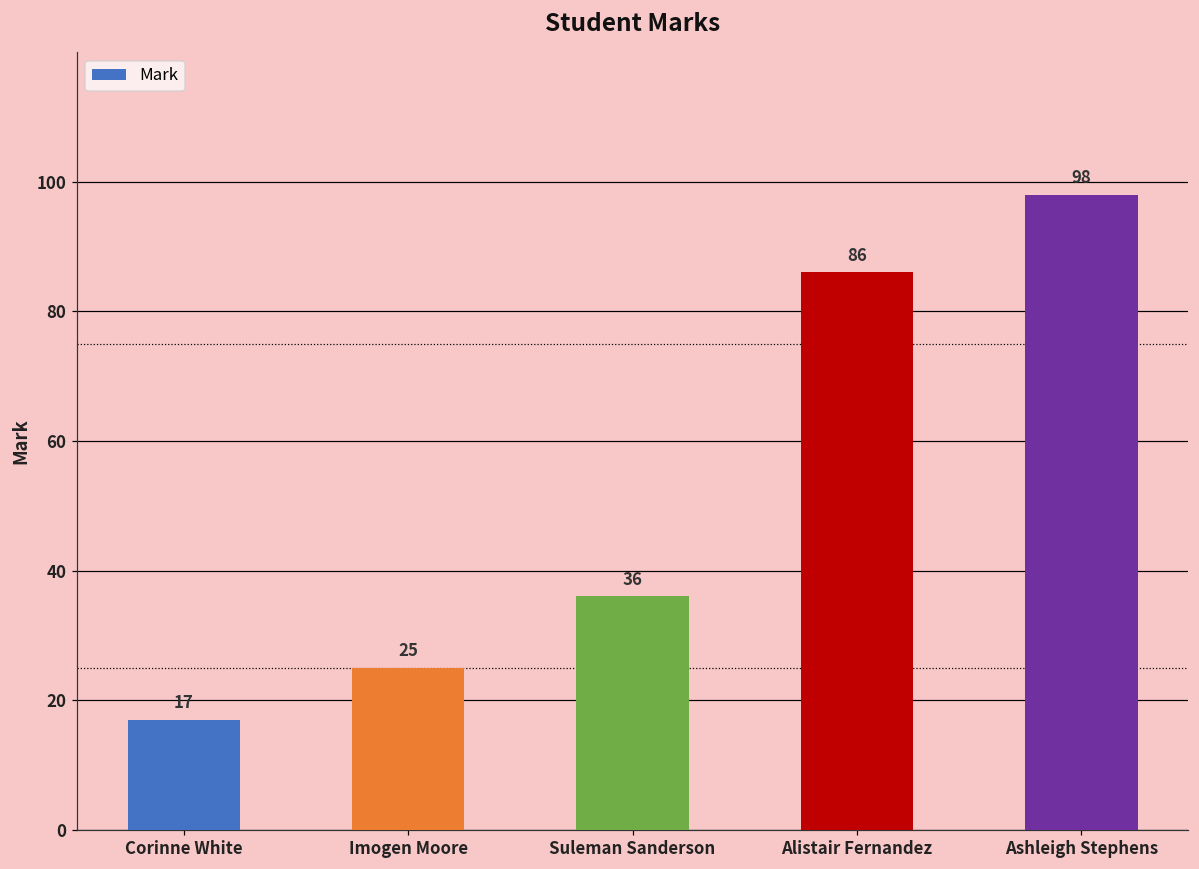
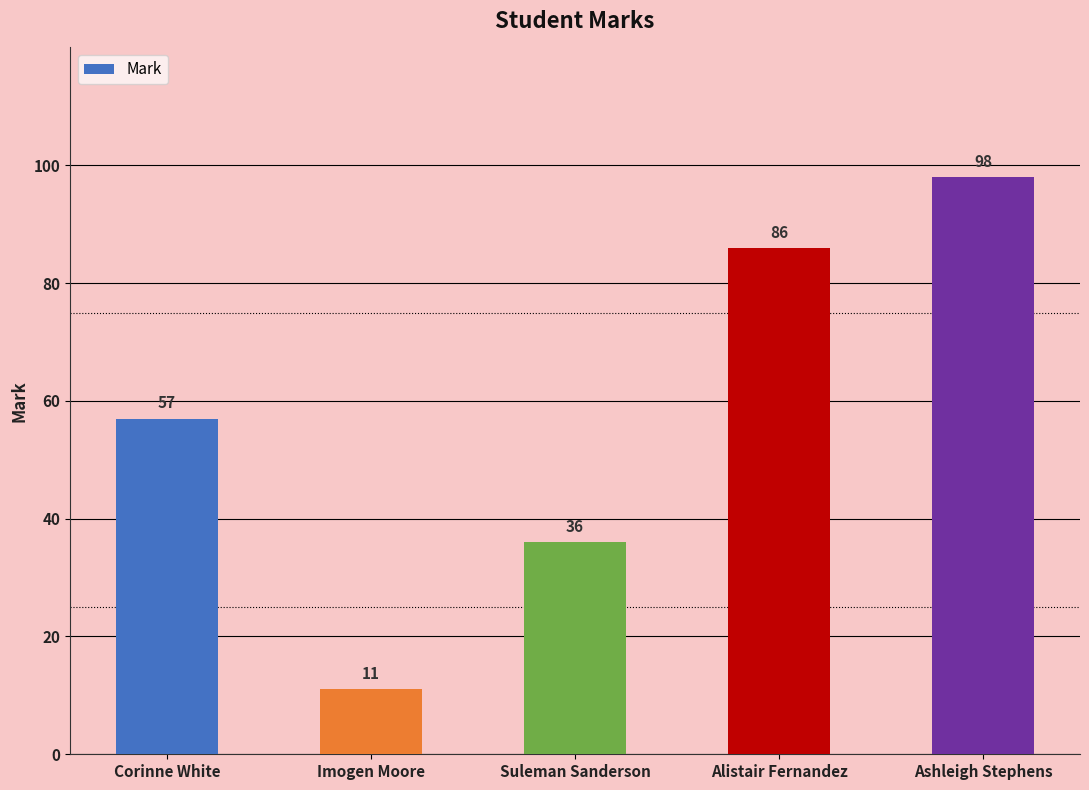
Corinne White: 17 -> 57
Imogen Moore: 25 -> 11
